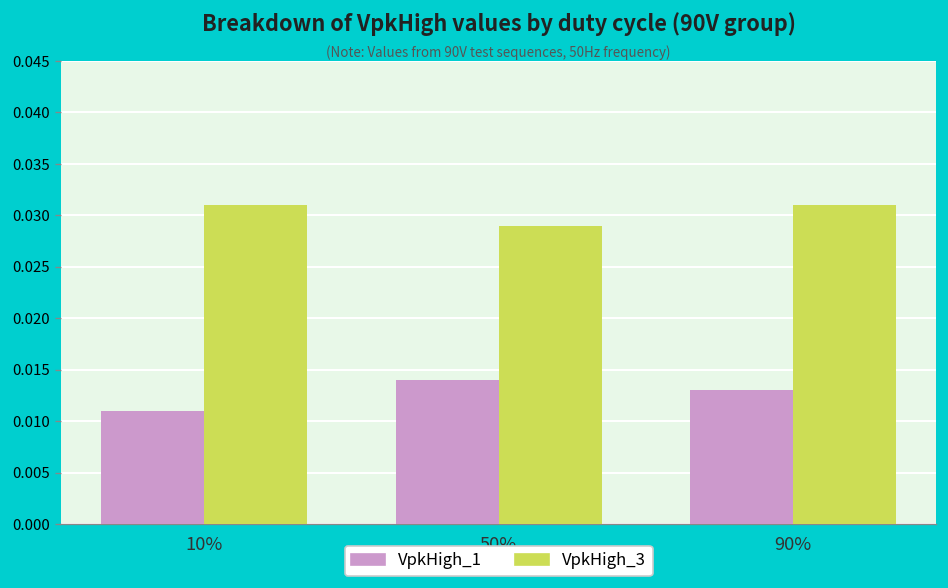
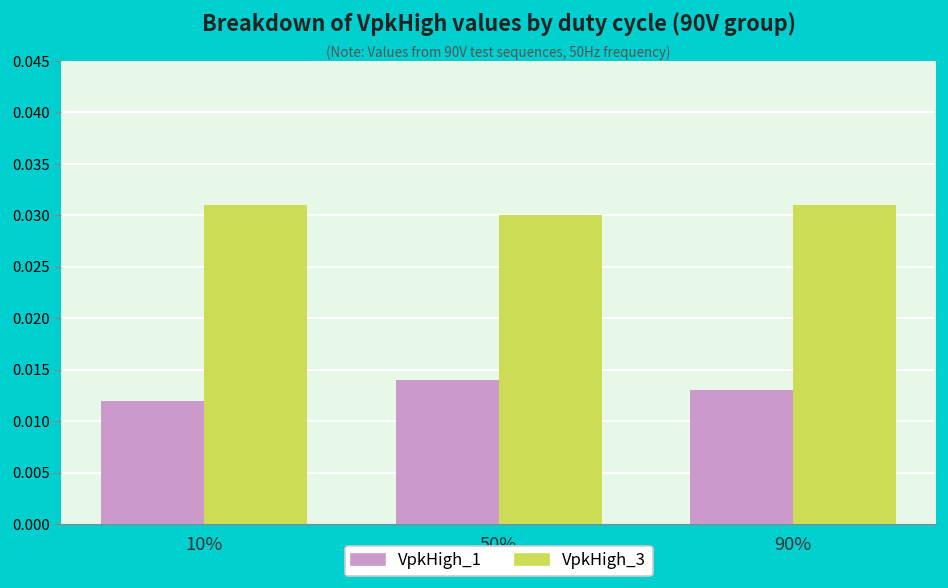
VpkHigh_1, 10%: 0.011 -> 0.012
VpkHigh_3, 50%: 0.029 -> 0.030
